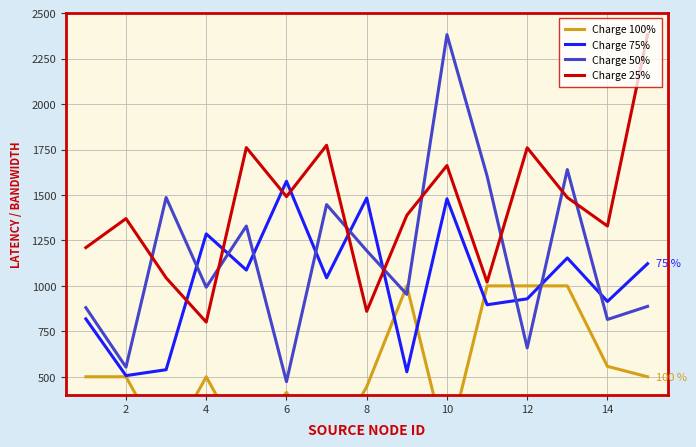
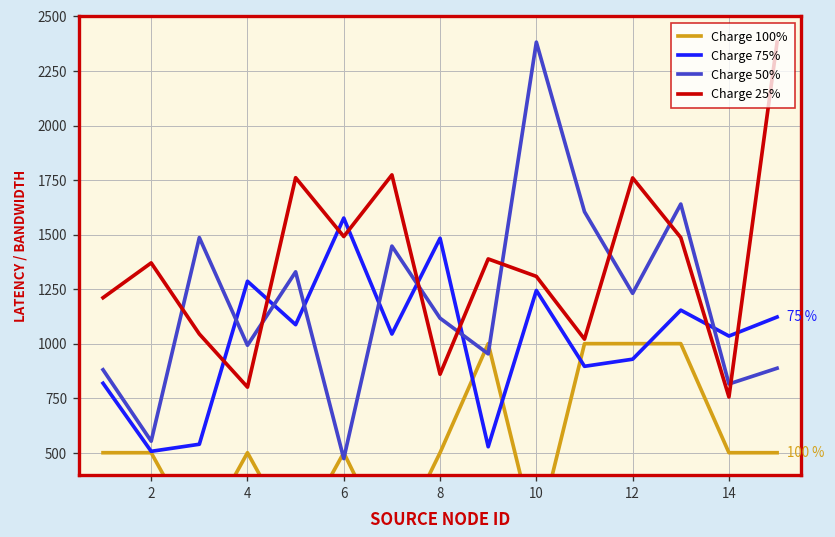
Charge 100%, 6: 410 -> 500
Charge 100%, 8: 450 -> 500
Charge 50%, 8: 1190 -> 1120
Charge 75%, 10: 1480 -> 1240
Charge 25%, 10: 1660 -> 1310
Charge 50%, 12: 660 -> 1230
Charge 100%, 14: 560 -> 500
Charge 75%, 14: 910 -> 1030
Charge 25%, 14: 1330 -> 760
